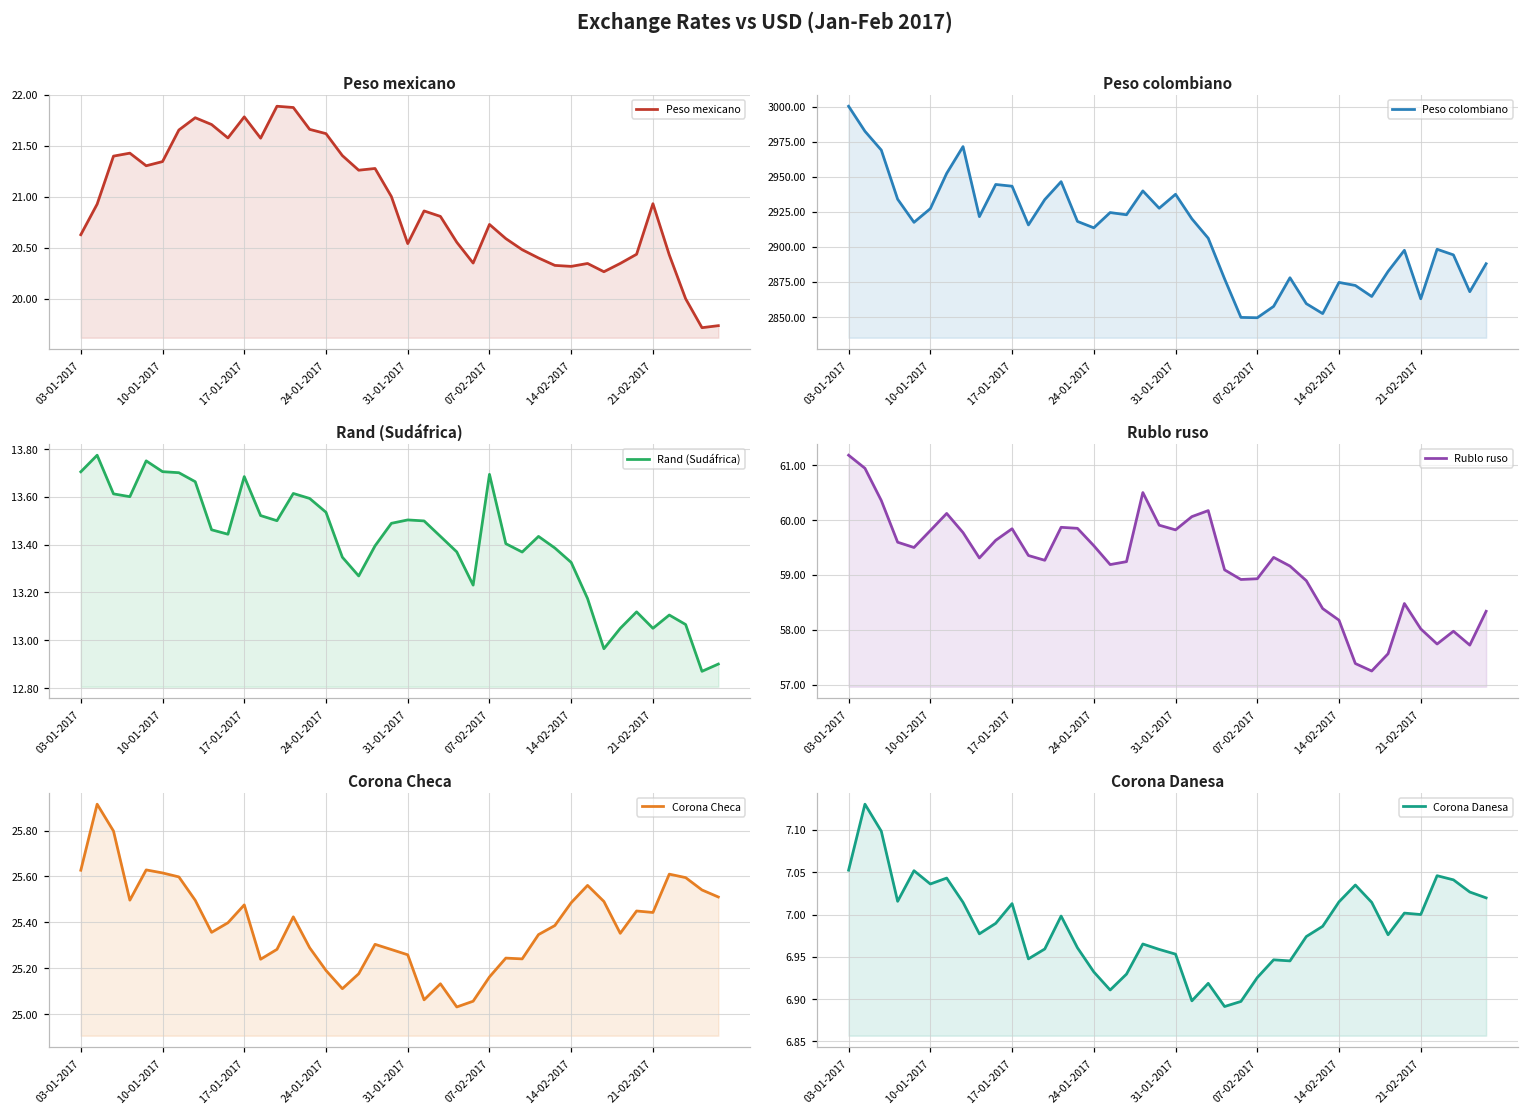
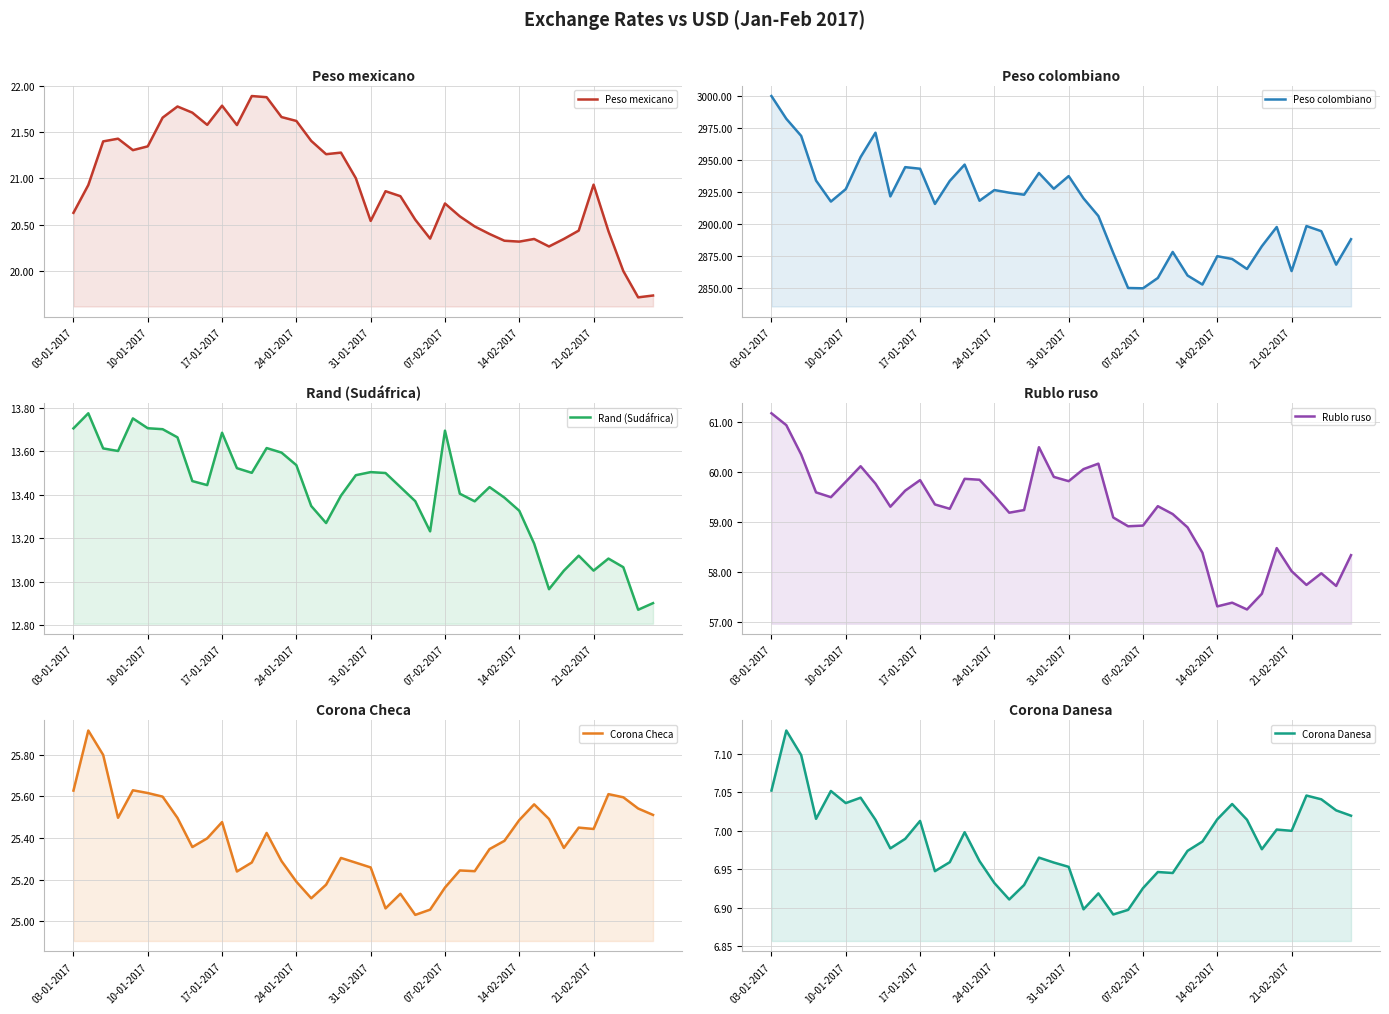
Peso colombiano, 24-01-2017: 2914 -> 2927
Rublo ruso, 14-02-2017: 58.2 -> 57.3
